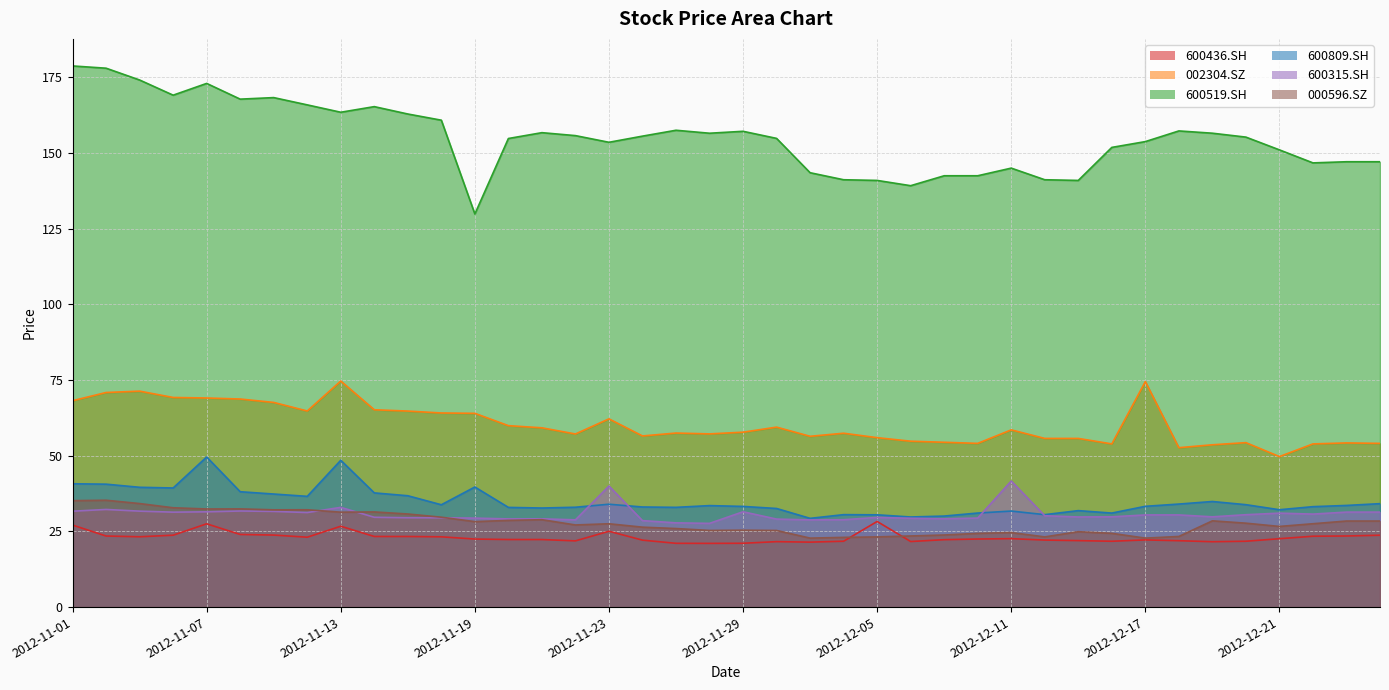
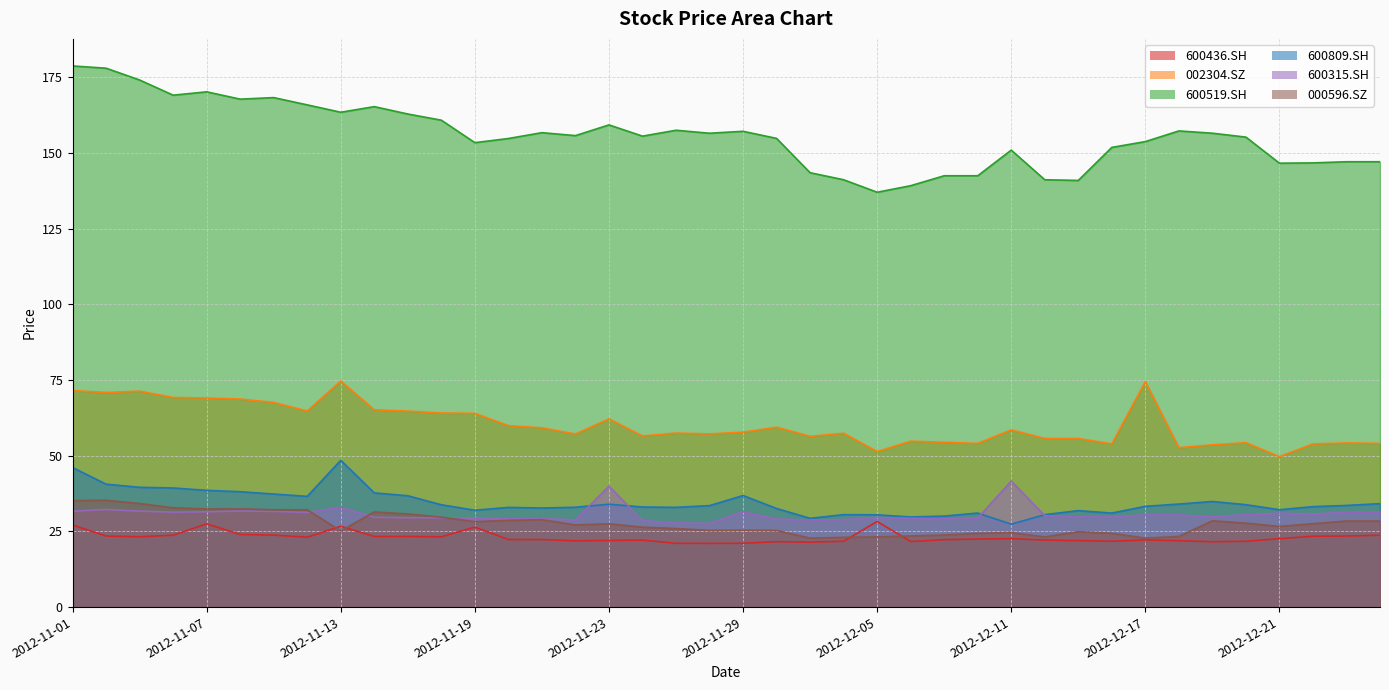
002304.SZ, 2012-11-01: 68 -> 72
600809.SH, 2012-11-01: 41 -> 46
600519.SH, 2012-11-07: 173 -> 170
600809.SH, 2012-11-07: 50 -> 39
000596.SZ, 2012-11-13: 31 -> 25
600436.SH, 2012-11-19: 22 -> 26
600519.SH, 2012-11-19: 130 -> 153
600809.SH, 2012-11-19: 40 -> 32
600436.SH, 2012-11-23: 25 -> 22
600519.SH, 2012-11-23: 154 -> 159
600809.SH, 2012-11-29: 33 -> 37
002304.SZ, 2012-12-05: 56 -> 51
600519.SH, 2012-12-05: 141 -> 137
600519.SH, 2012-12-11: 145 -> 151
600809.SH, 2012-12-11: 32 -> 27
600519.SH, 2012-12-21: 151 -> 147
